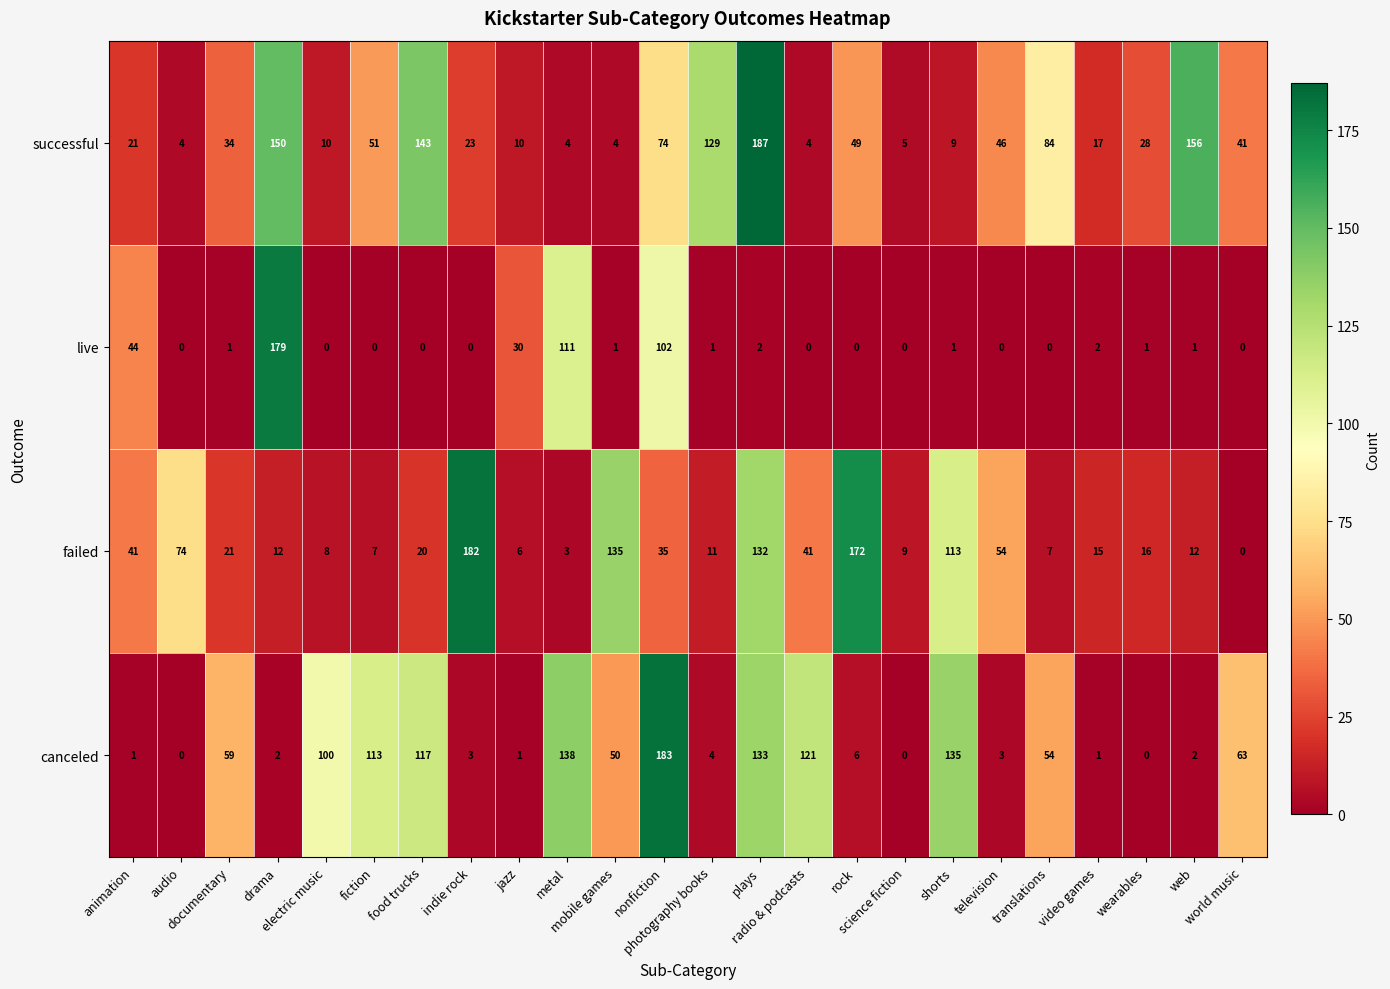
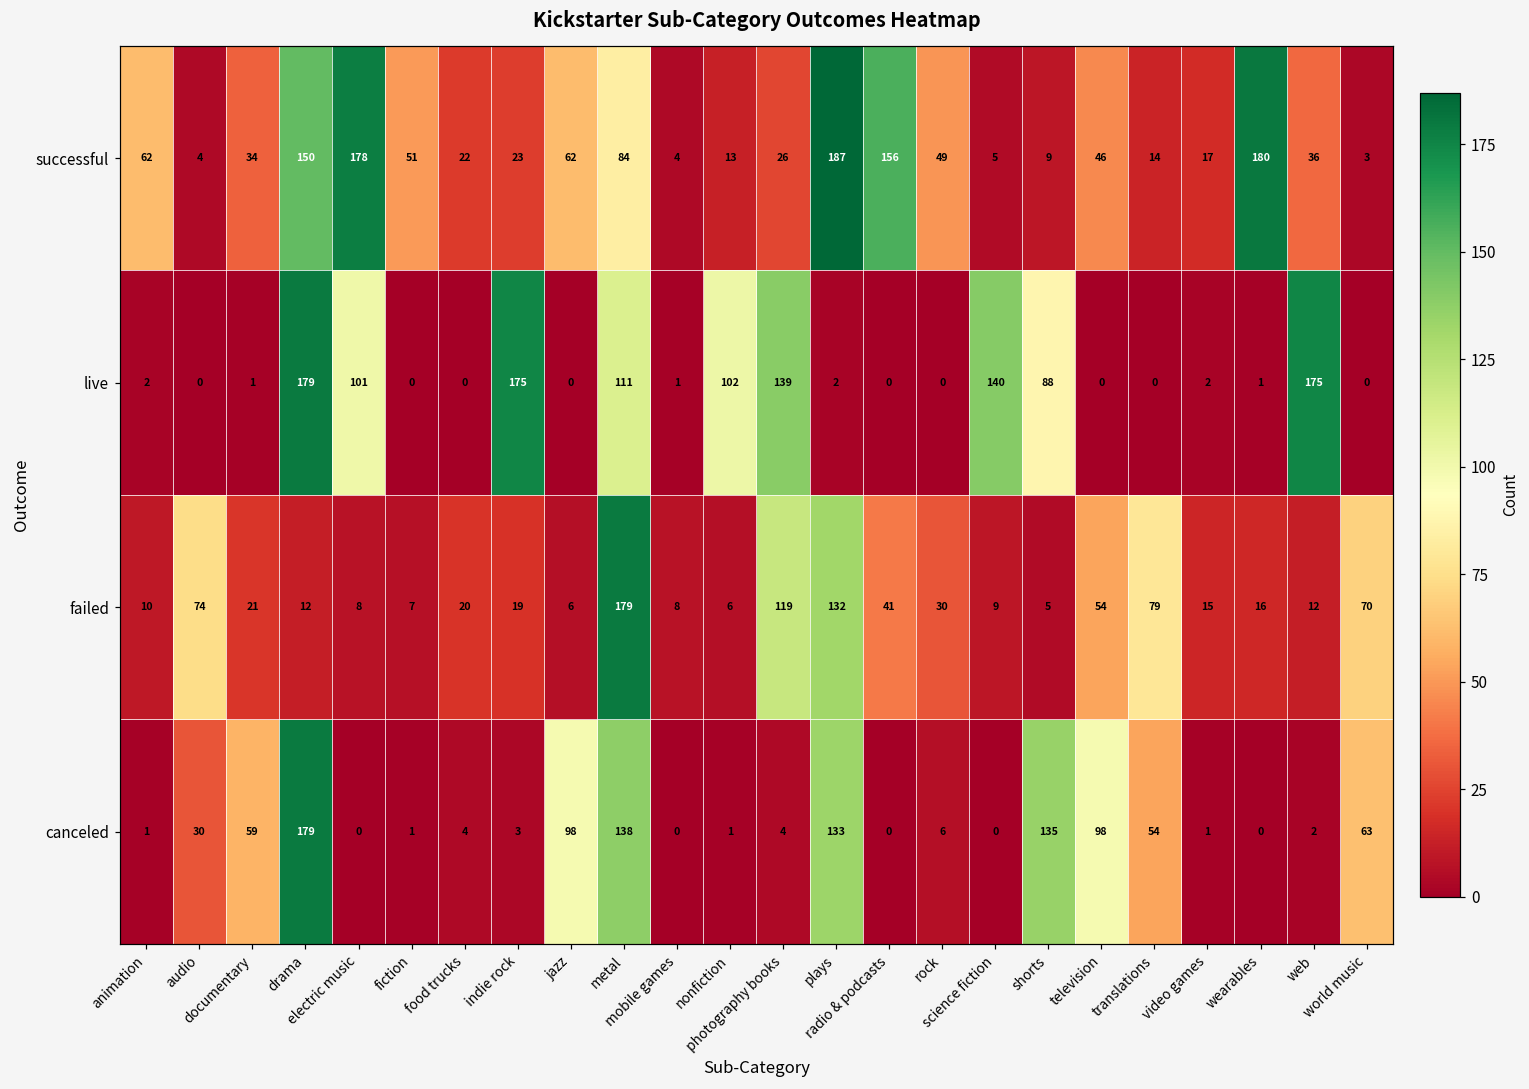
successful, animation: 21 -> 62
successful, electric music: 10 -> 178
successful, food trucks: 143 -> 22
successful, jazz: 10 -> 62
successful, metal: 4 -> 84
successful, nonfiction: 74 -> 13
successful, photography books: 129 -> 26
successful, radio & podcasts: 4 -> 156
successful, translations: 84 -> 14
successful, wearables: 28 -> 180
successful, web: 156 -> 36
successful, world music: 41 -> 3
live, animation: 44 -> 2
live, electric music: 0 -> 101
live, indie rock: 0 -> 175
live, jazz: 30 -> 0
live, photography books: 1 -> 139
live, science fiction: 0 -> 140
live, shorts: 1 -> 88
live, web: 1 -> 175
failed, animation: 41 -> 10
failed, indie rock: 182 -> 19
failed, metal: 3 -> 179
failed, mobile games: 135 -> 8
failed, nonfiction: 35 -> 6
failed, photography books: 11 -> 119
failed, rock: 172 -> 30
failed, shorts: 113 -> 5
failed, translations: 7 -> 79
failed, world music: 0 -> 70
canceled, audio: 0 -> 30
canceled, drama: 2 -> 179
canceled, electric music: 100 -> 0
canceled, fiction: 113 -> 1
canceled, food trucks: 117 -> 4
canceled, jazz: 1 -> 98
canceled, mobile games: 50 -> 0
canceled, nonfiction: 183 -> 1
canceled, radio & podcasts: 121 -> 0
canceled, television: 3 -> 98
